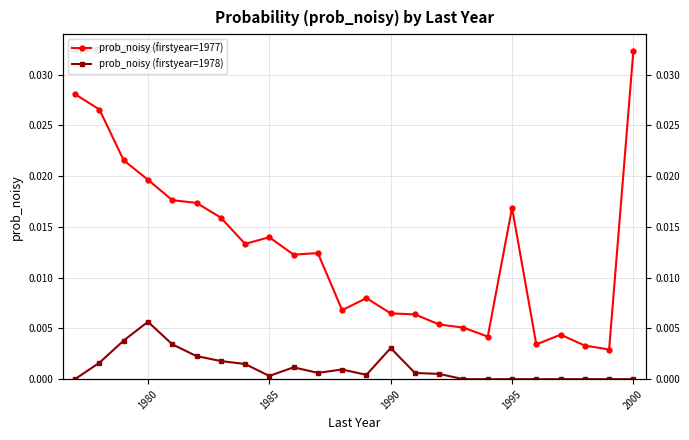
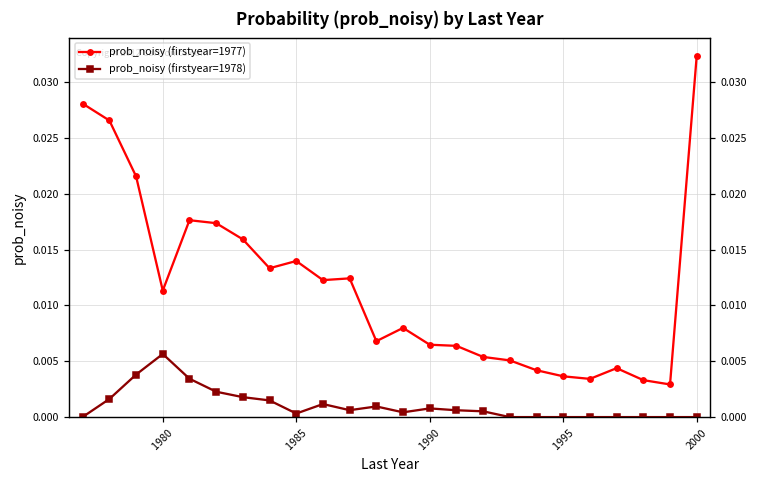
prob_noisy (firstyear=1977), 1980: 0.0196 -> 0.0113
prob_noisy (firstyear=1978), 1990: 0.0031 -> 0.0008
prob_noisy (firstyear=1977), 1995: 0.0169 -> 0.0037
